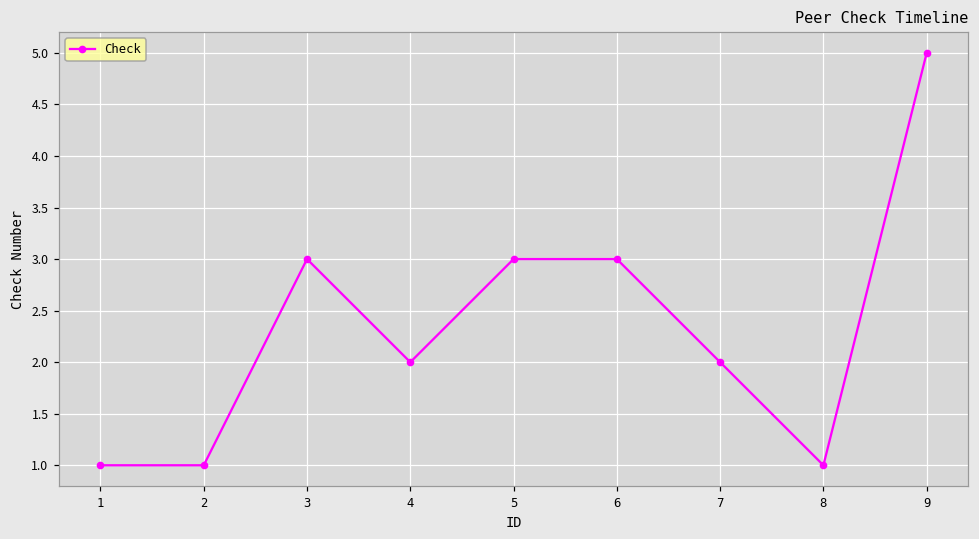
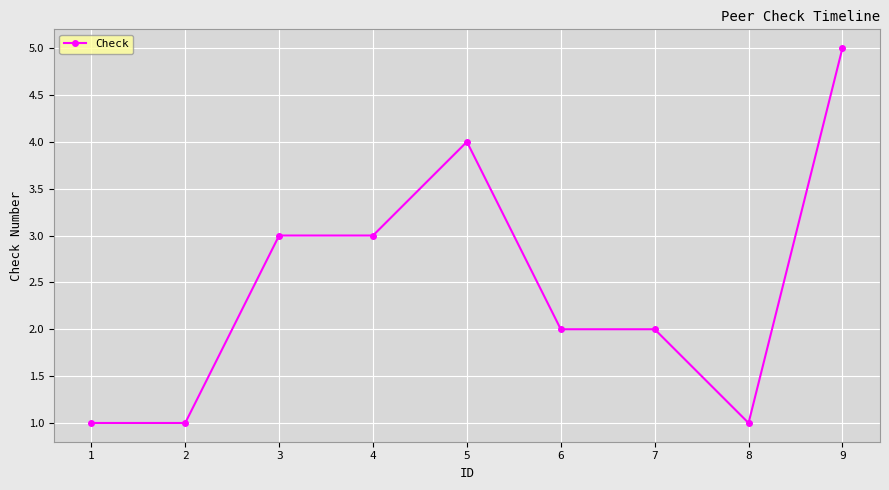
4: 2 -> 3
5: 3 -> 4
6: 3 -> 2
